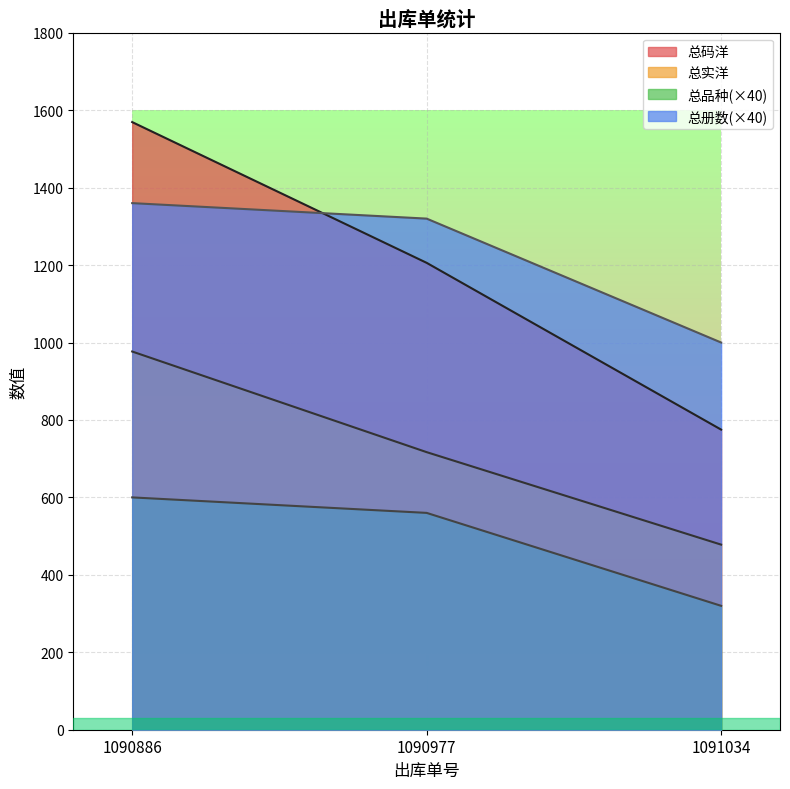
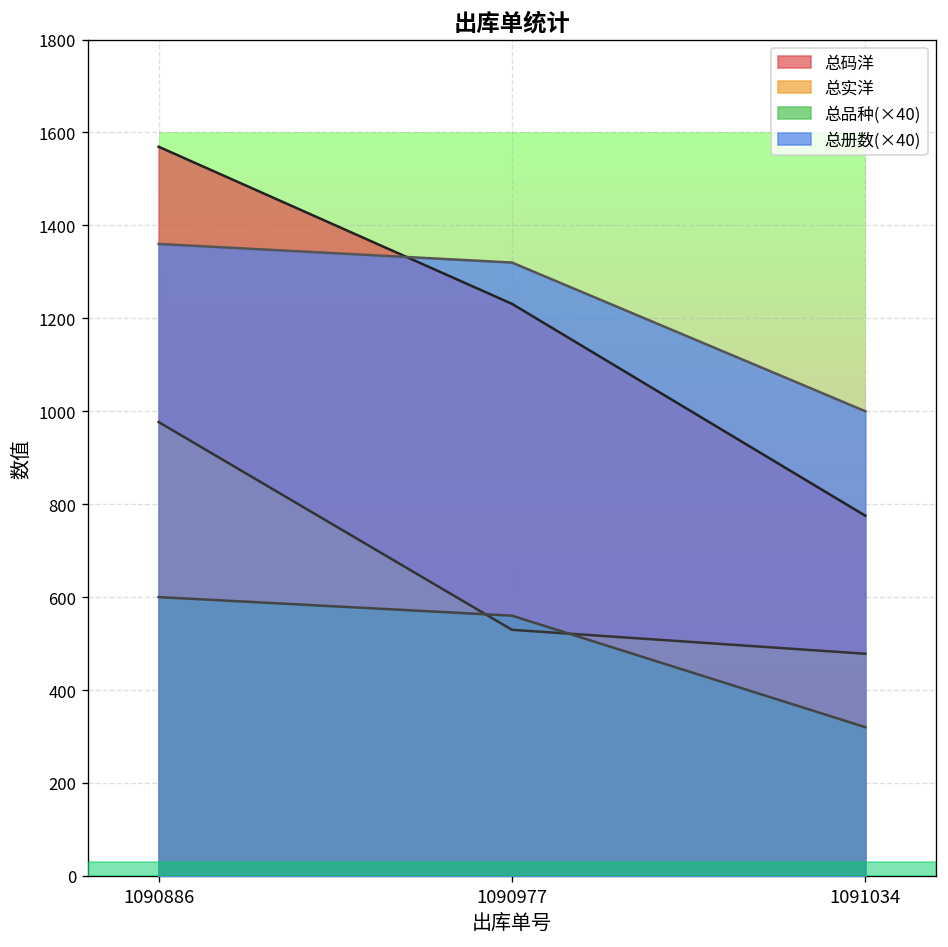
总码洋, 1090977: 1210 -> 1230
总实洋, 1090977: 720 -> 530
